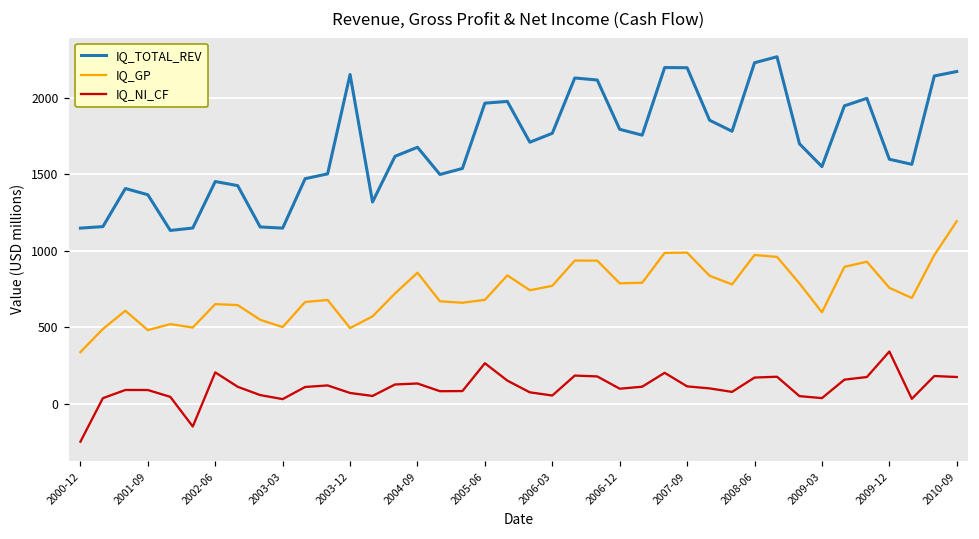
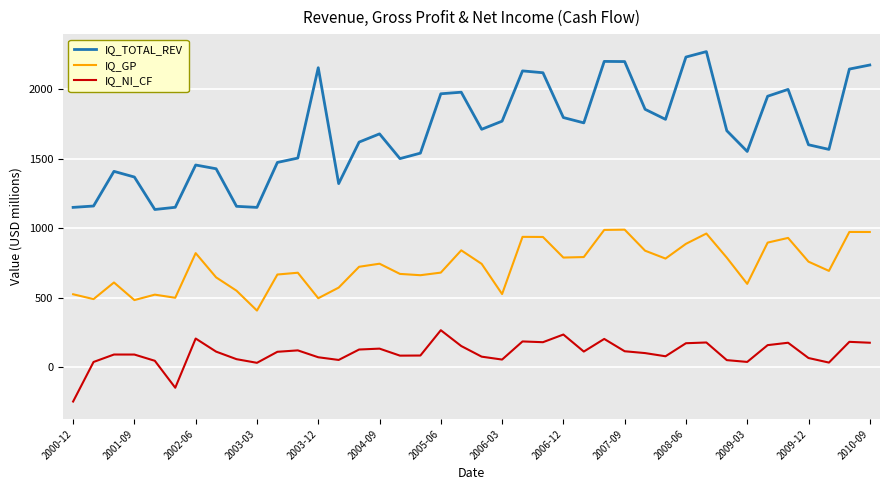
IQ_GP, 2000-12: 340 -> 520
IQ_GP, 2002-06: 650 -> 820
IQ_GP, 2003-03: 500 -> 410
IQ_GP, 2004-09: 860 -> 740
IQ_GP, 2006-03: 770 -> 530
IQ_NI_CF, 2006-12: 100 -> 230
IQ_GP, 2008-06: 970 -> 890
IQ_NI_CF, 2009-12: 340 -> 70
IQ_GP, 2010-09: 1190 -> 970
